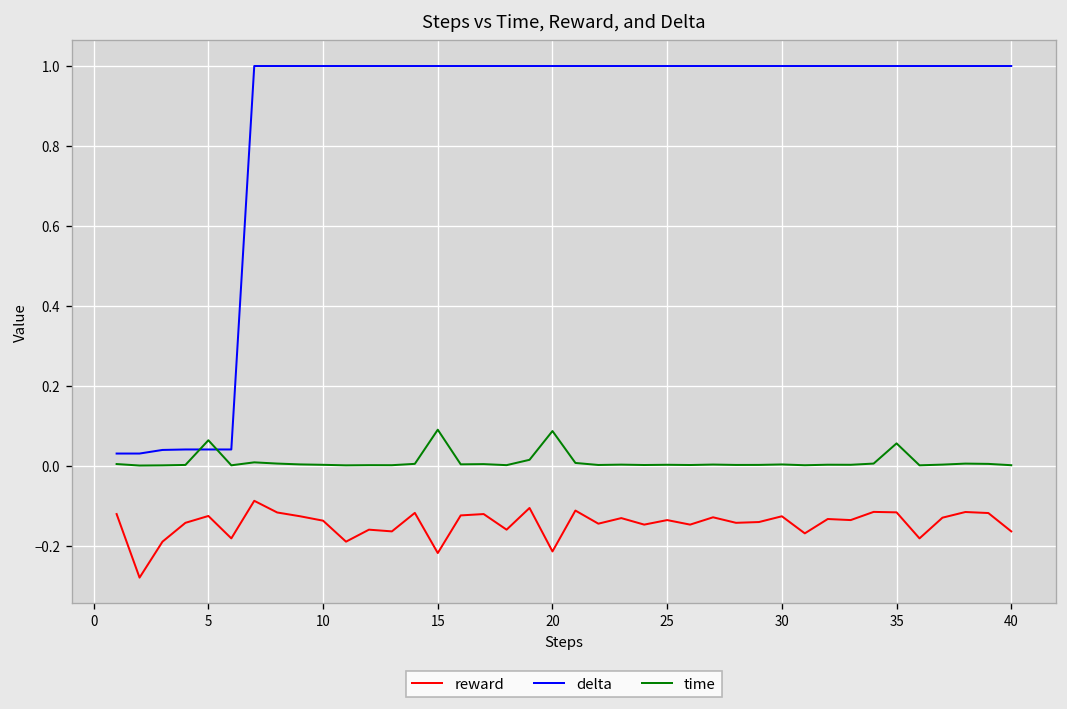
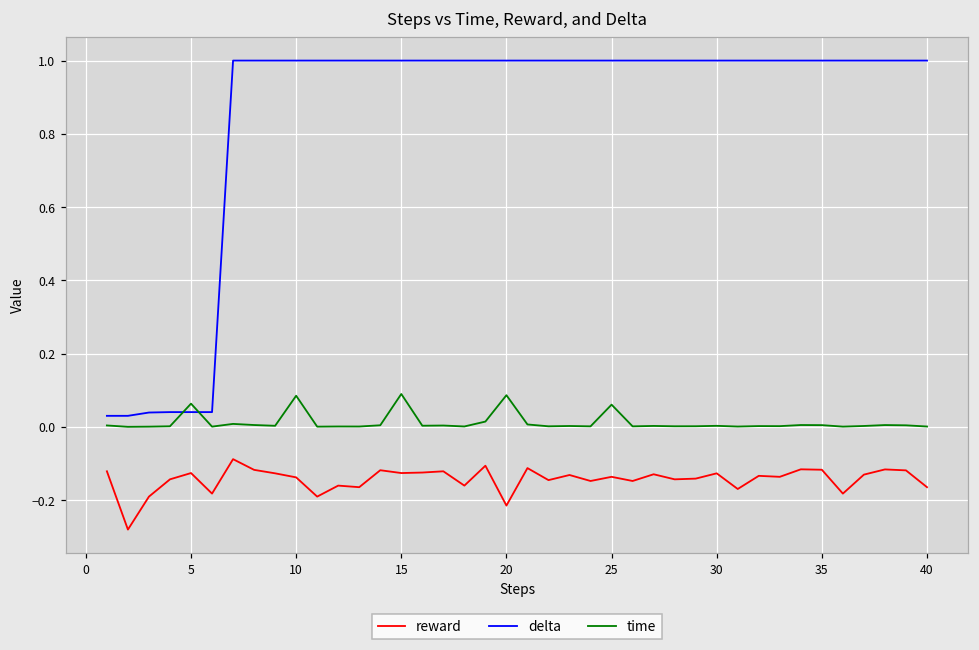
time, 10: 0.00 -> 0.09
reward, 15: -0.22 -> -0.13
time, 25: 0.00 -> 0.06
time, 35: 0.06 -> 0.01
